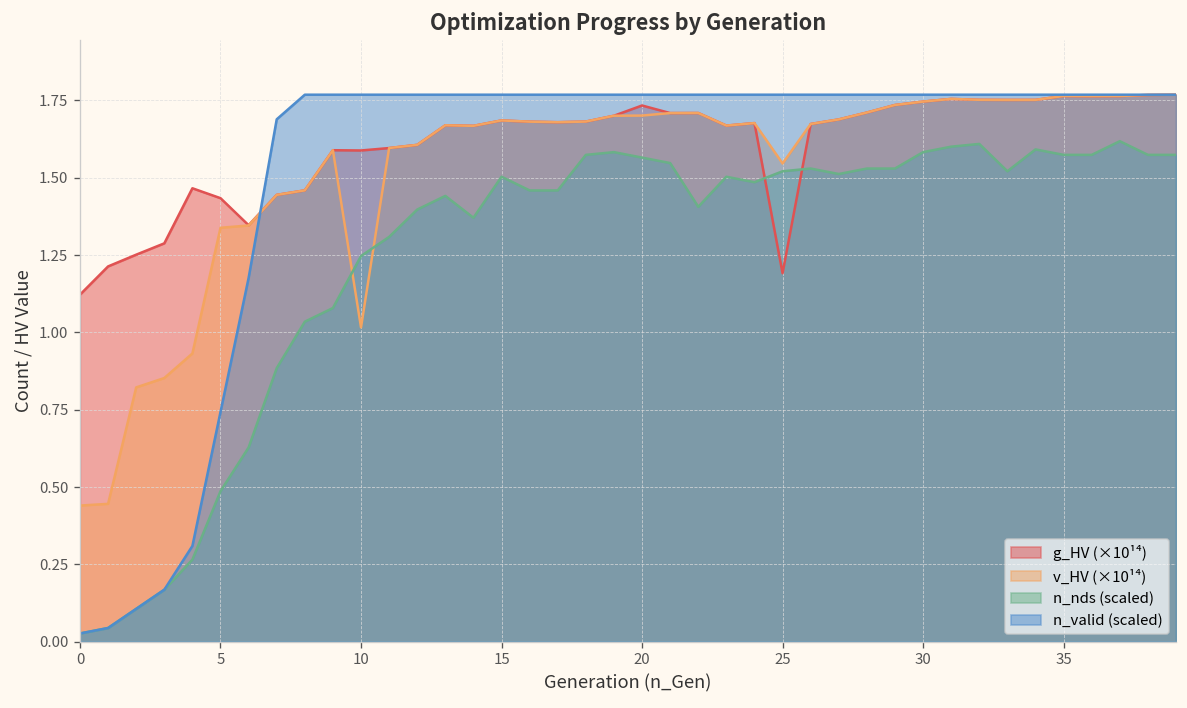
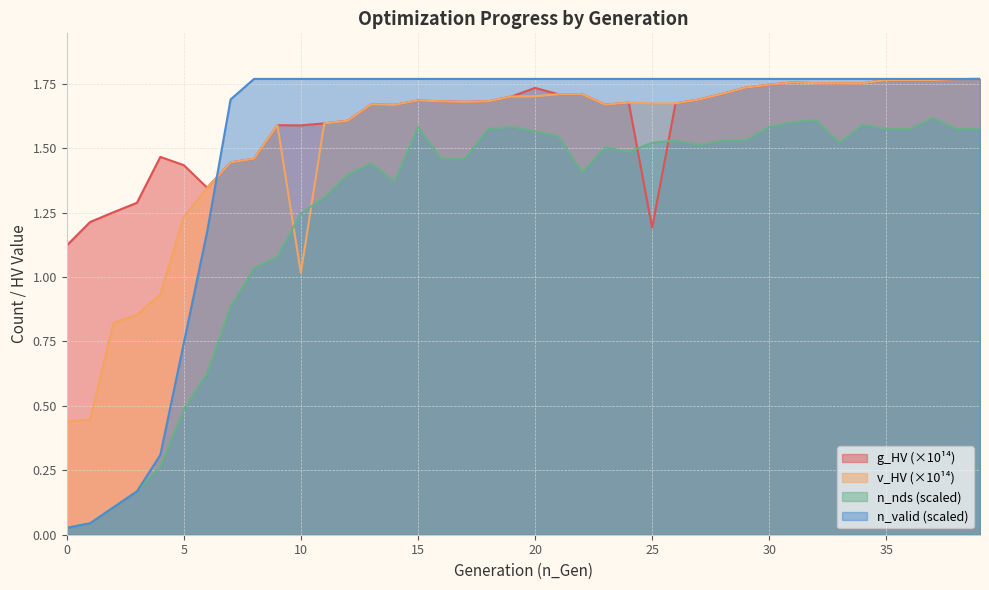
v_HV (×10¹⁴), 5: 1.34 -> 1.23
n_nds (scaled), 15: 1.50 -> 1.58
v_HV (×10¹⁴), 25: 1.55 -> 1.67
